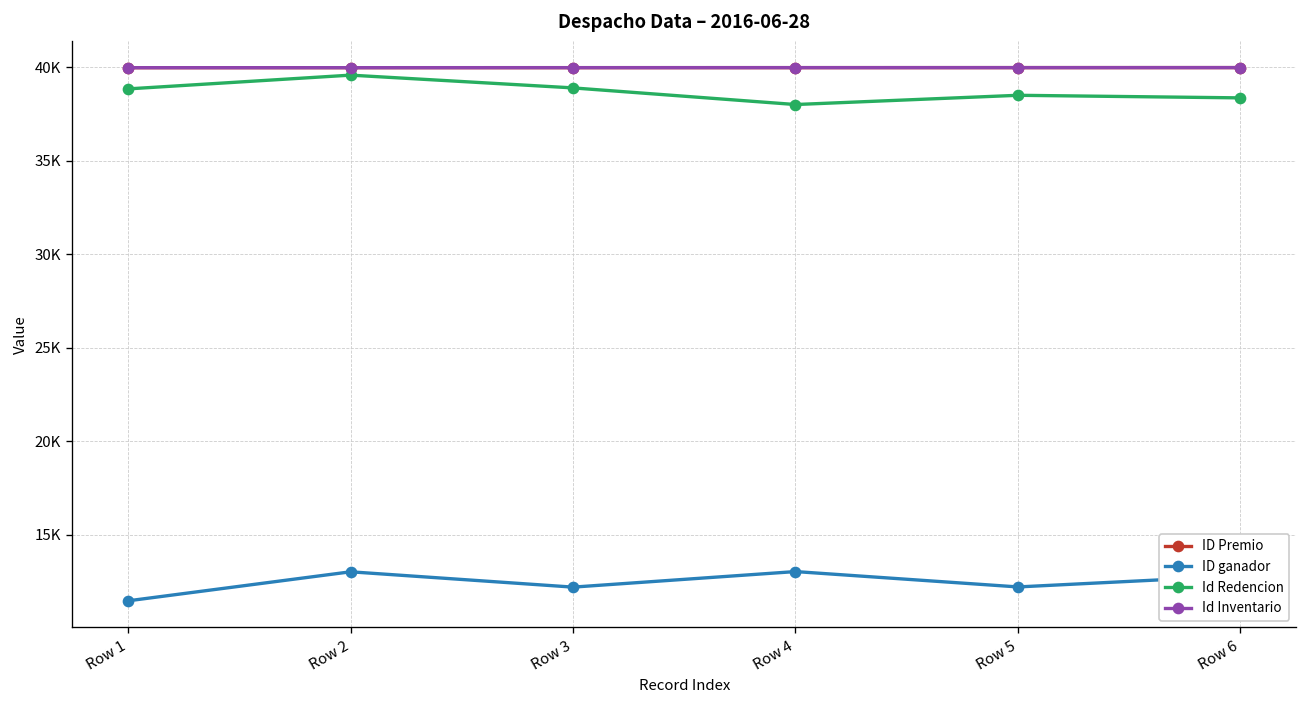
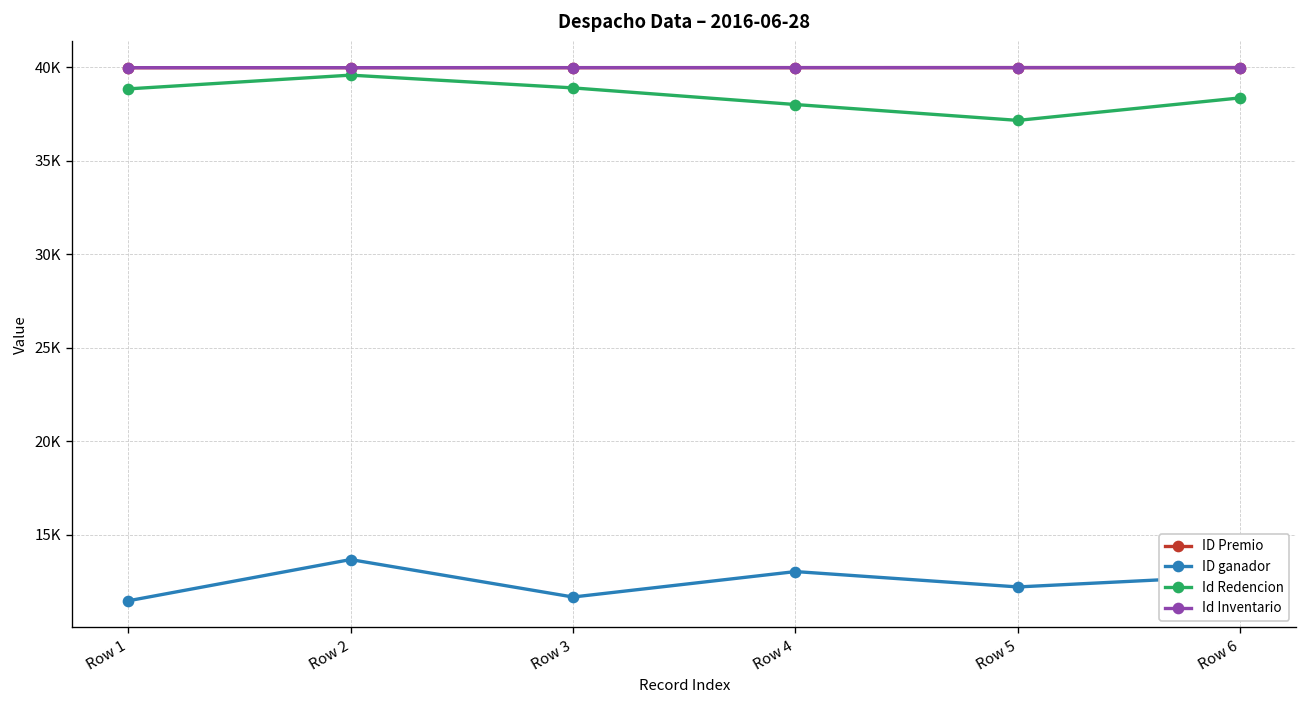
ID ganador, Row 2: 13000 -> 13700
ID ganador, Row 3: 12200 -> 11700
Id Redencion, Row 5: 38500 -> 37200
